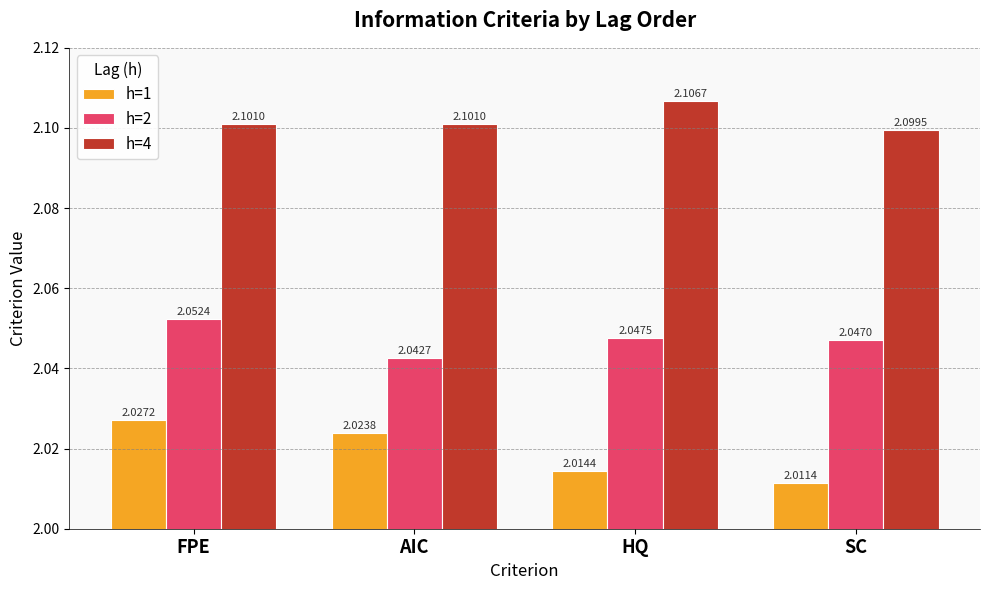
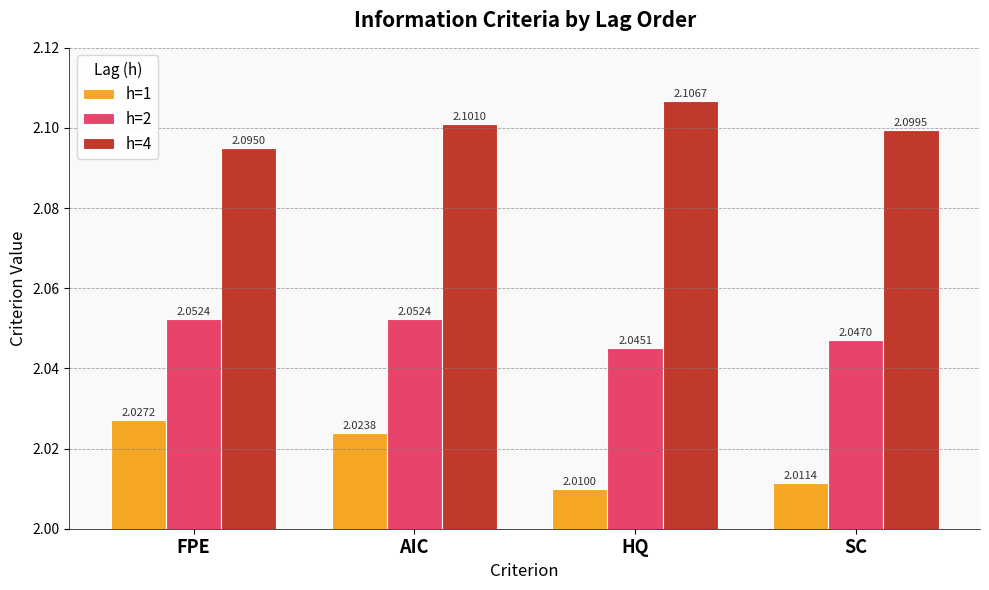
h=4, FPE: 2.1010 -> 2.0950
h=2, AIC: 2.0427 -> 2.0524
h=1, HQ: 2.0144 -> 2.0100
h=2, HQ: 2.0475 -> 2.0451
